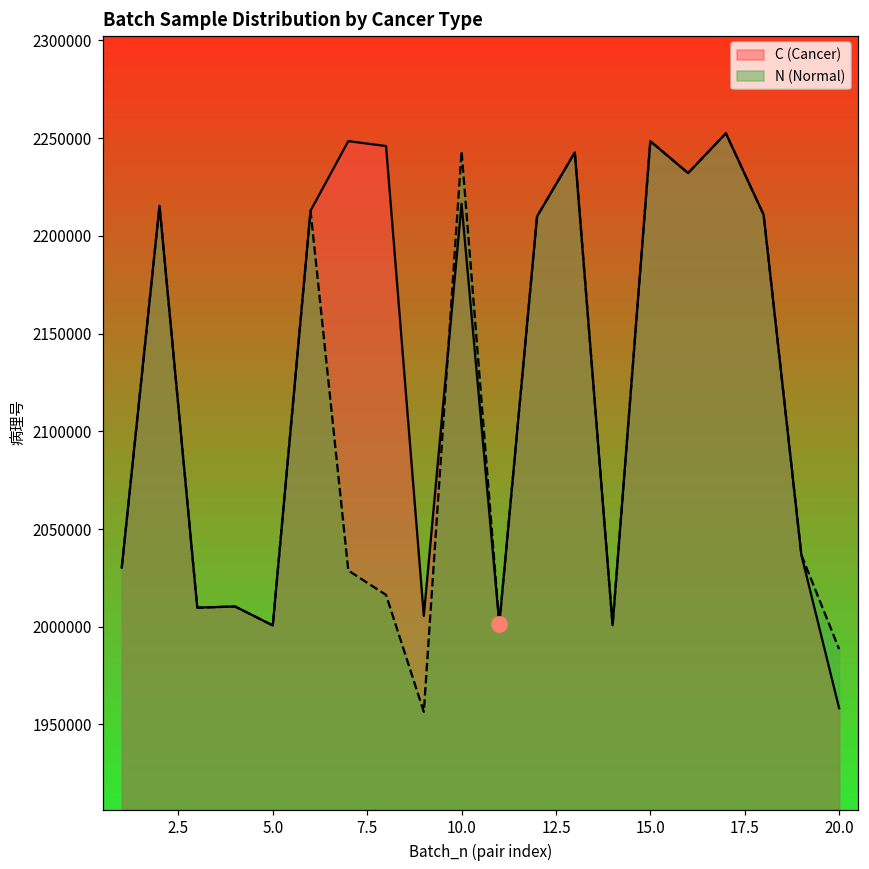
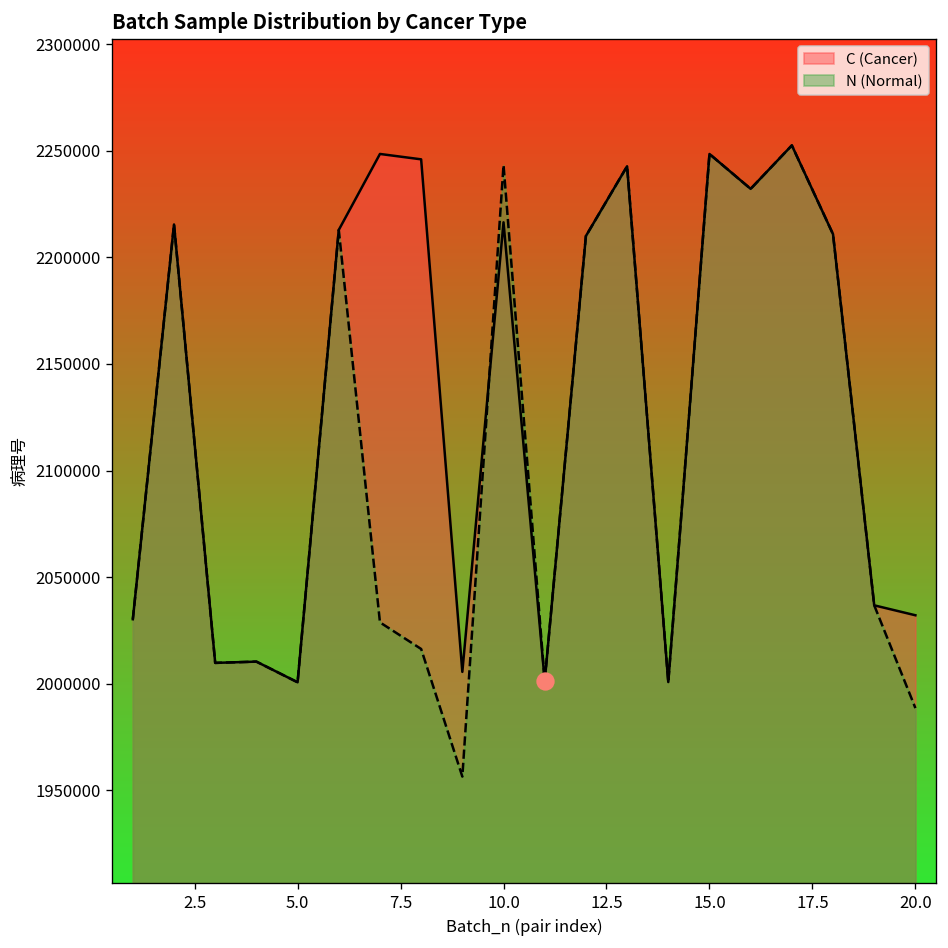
C (Cancer), 20.0: 1958000 -> 2032000
